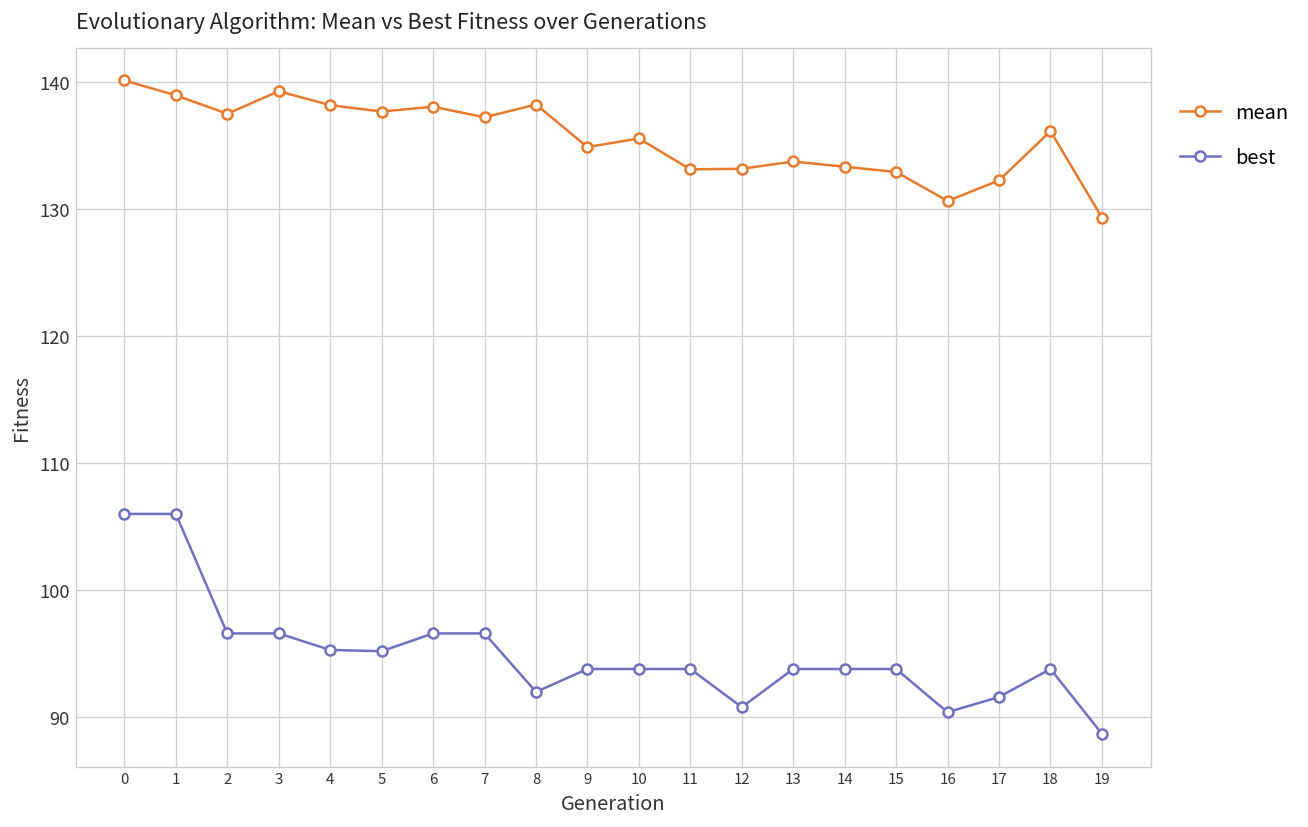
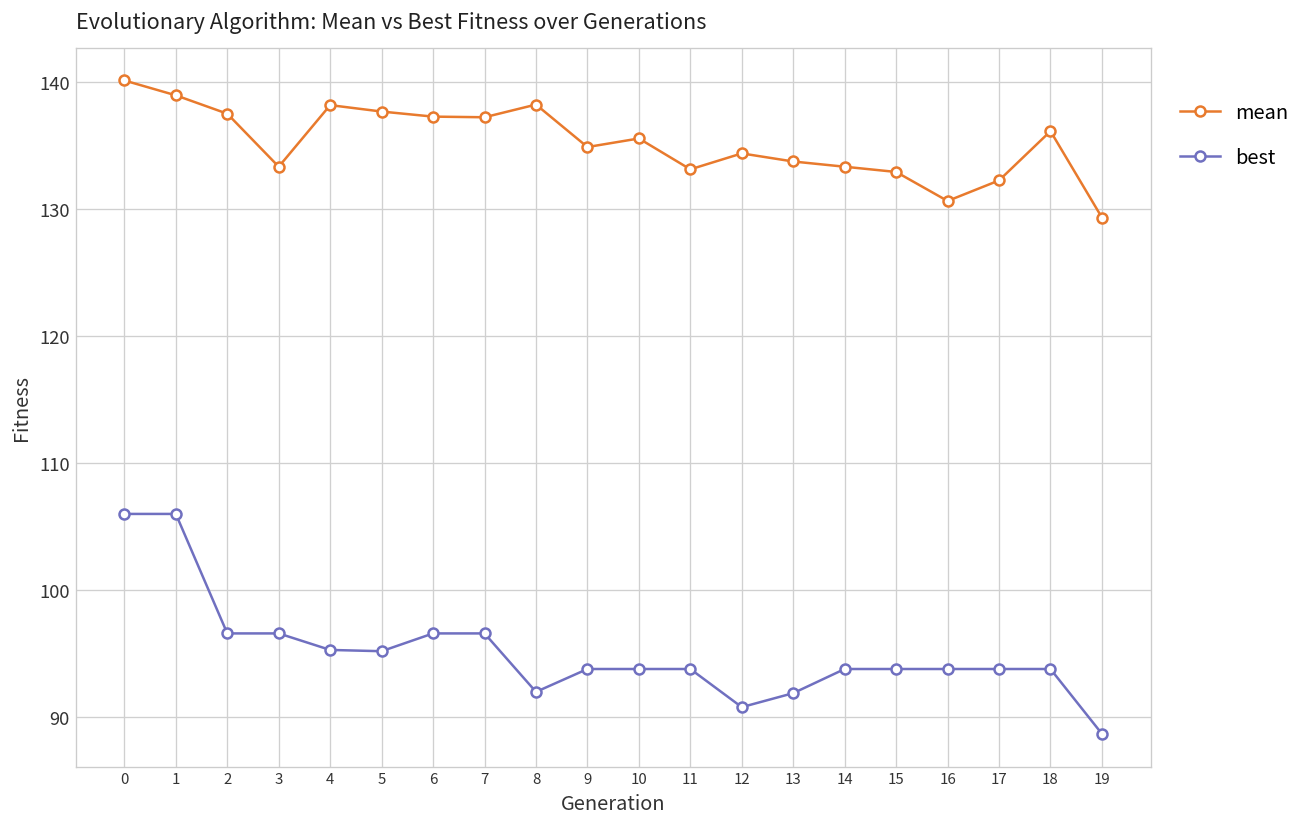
mean, 3: 139.3 -> 133.3
mean, 6: 138.0 -> 137.3
mean, 12: 133.2 -> 134.4
best, 13: 93.8 -> 91.9
best, 16: 90.4 -> 93.8
best, 17: 91.6 -> 93.8
